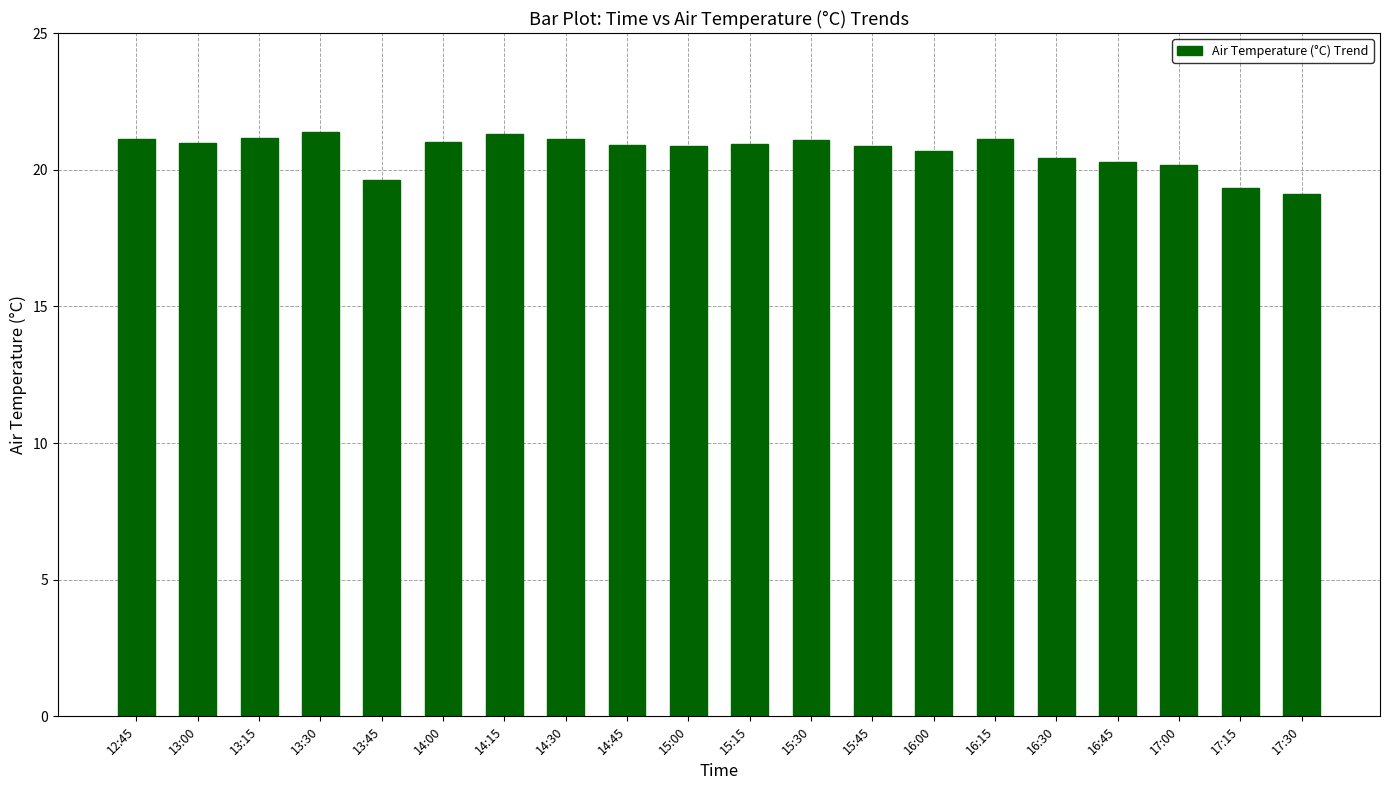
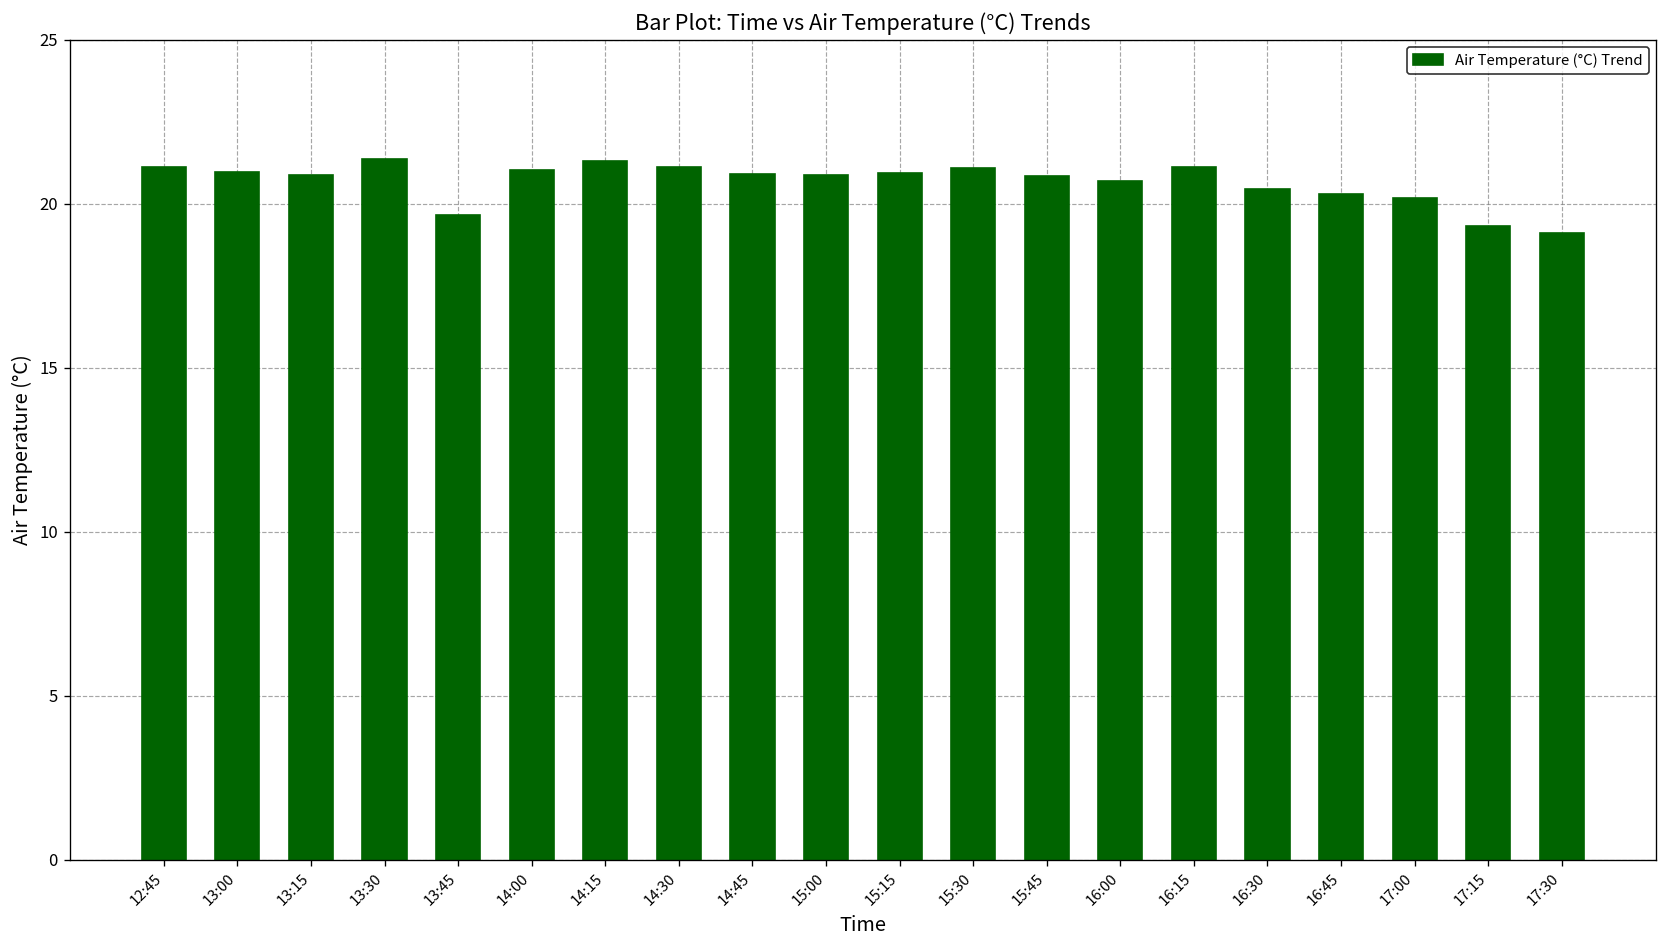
13:15: 21.2 -> 20.9
